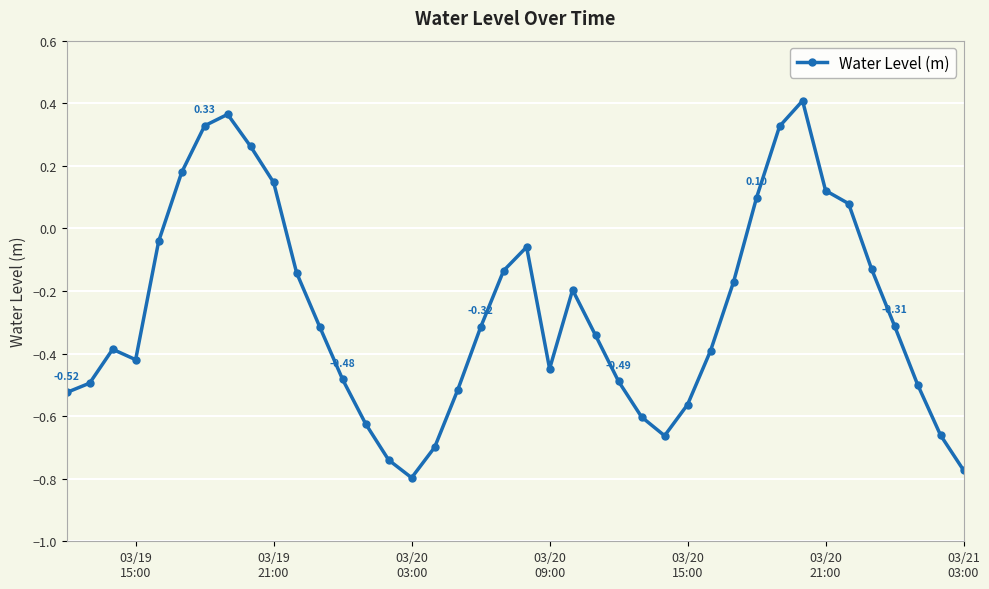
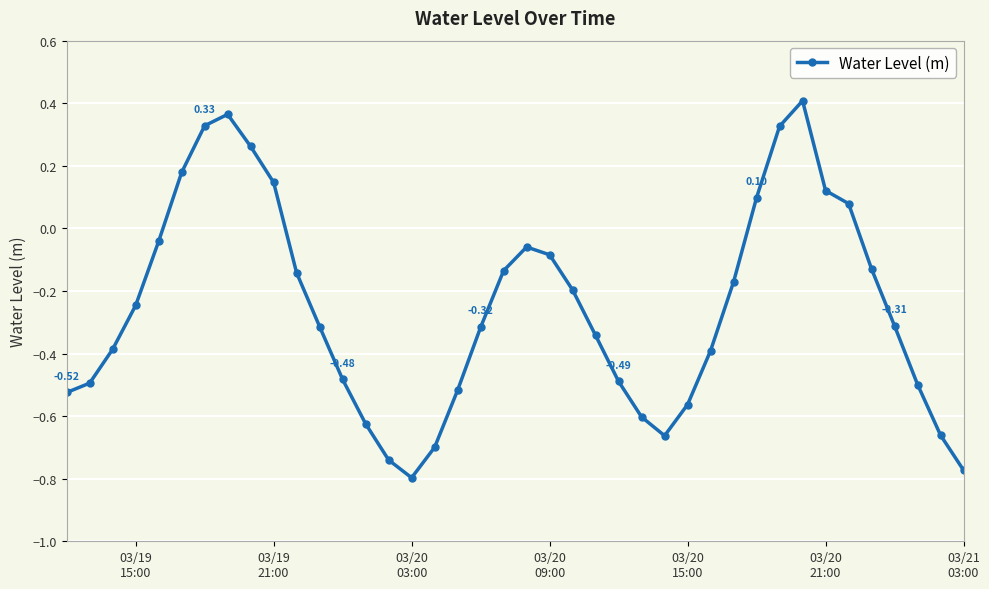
03/19 15:00: -0.42 -> -0.25
03/20 09:00: -0.45 -> -0.08
